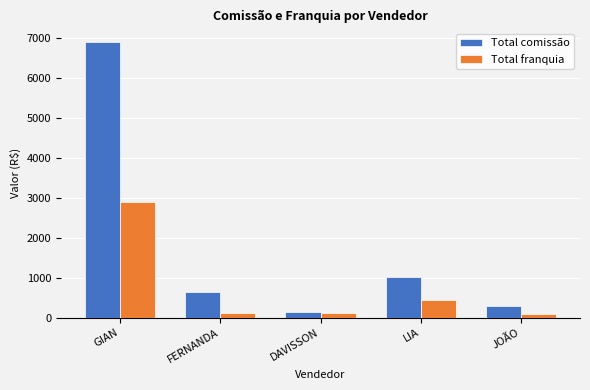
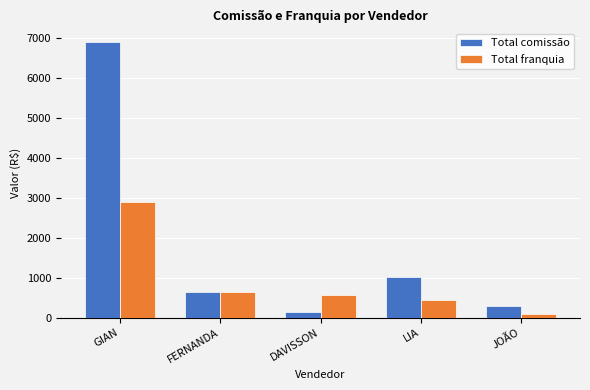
Total franquia, FERNANDA: 100 -> 600
Total franquia, DAVISSON: 100 -> 600
